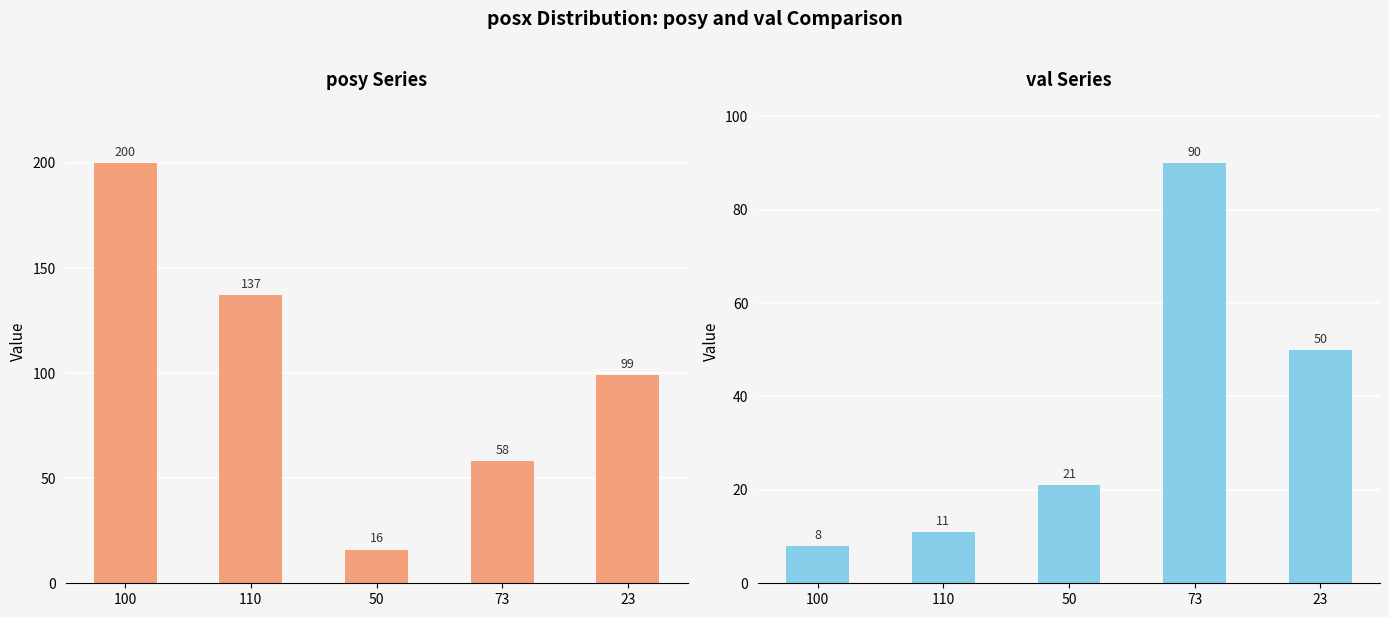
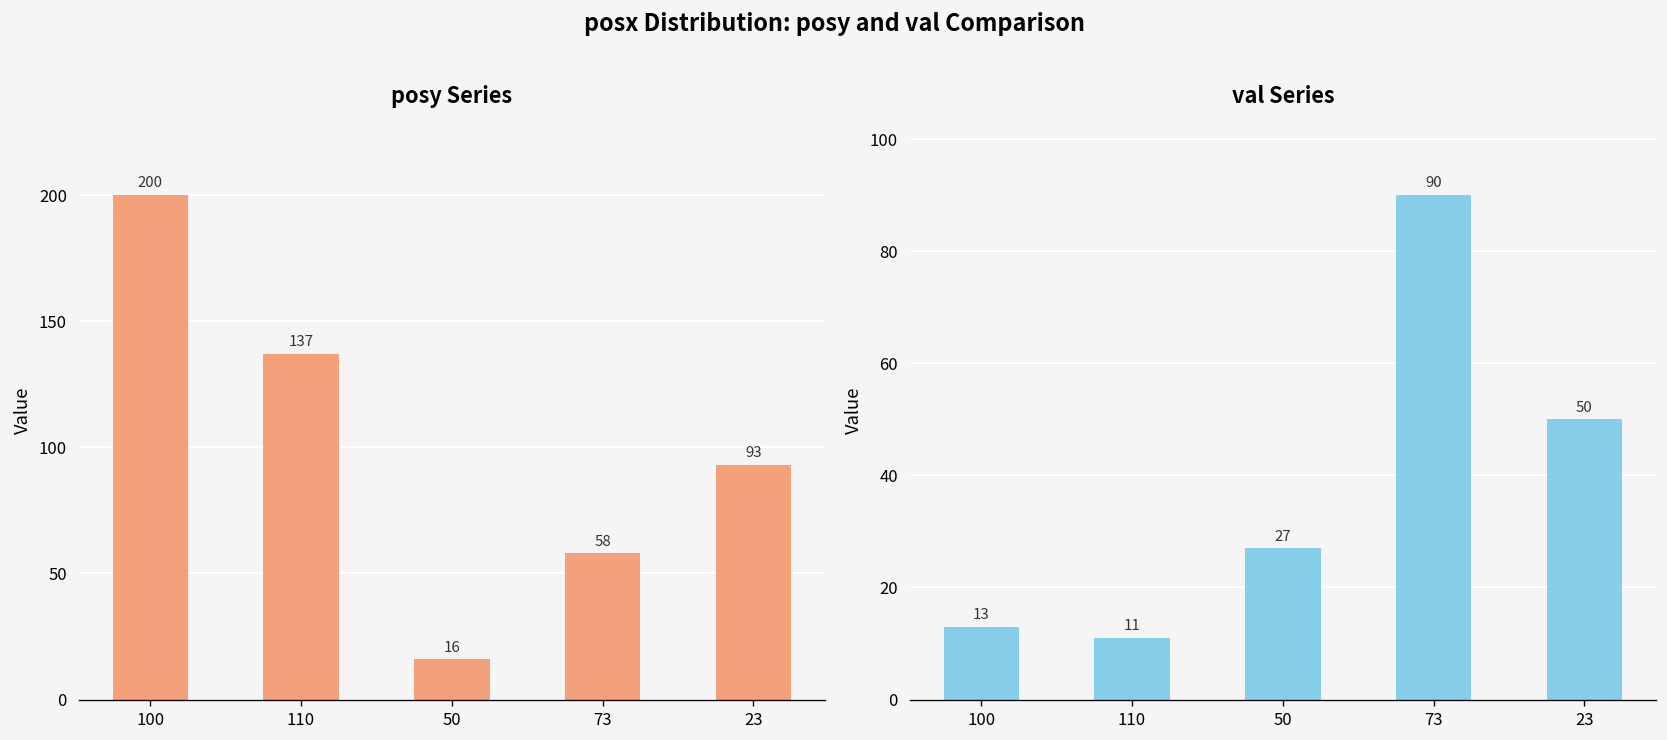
posy Series, 23: 99 -> 93
val Series, 100: 8 -> 13
val Series, 50: 21 -> 27
